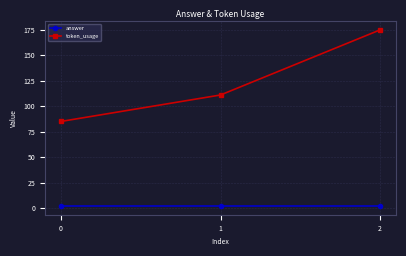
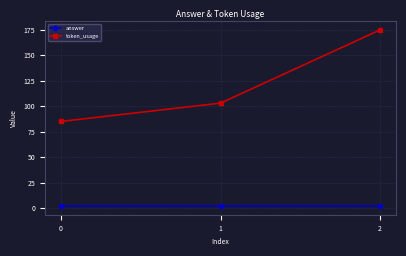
token_usage, 1: 111 -> 103
